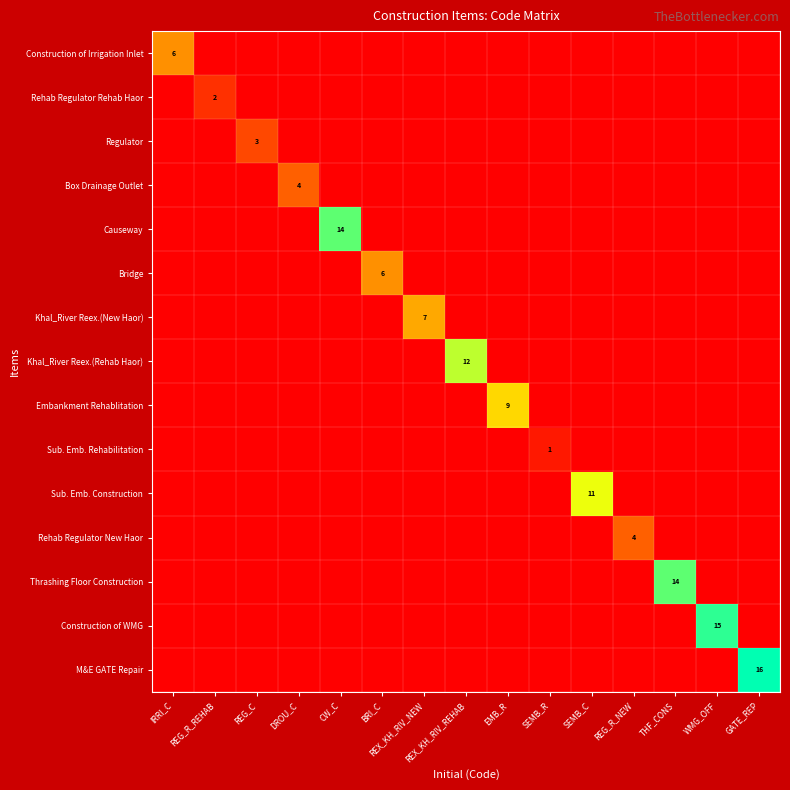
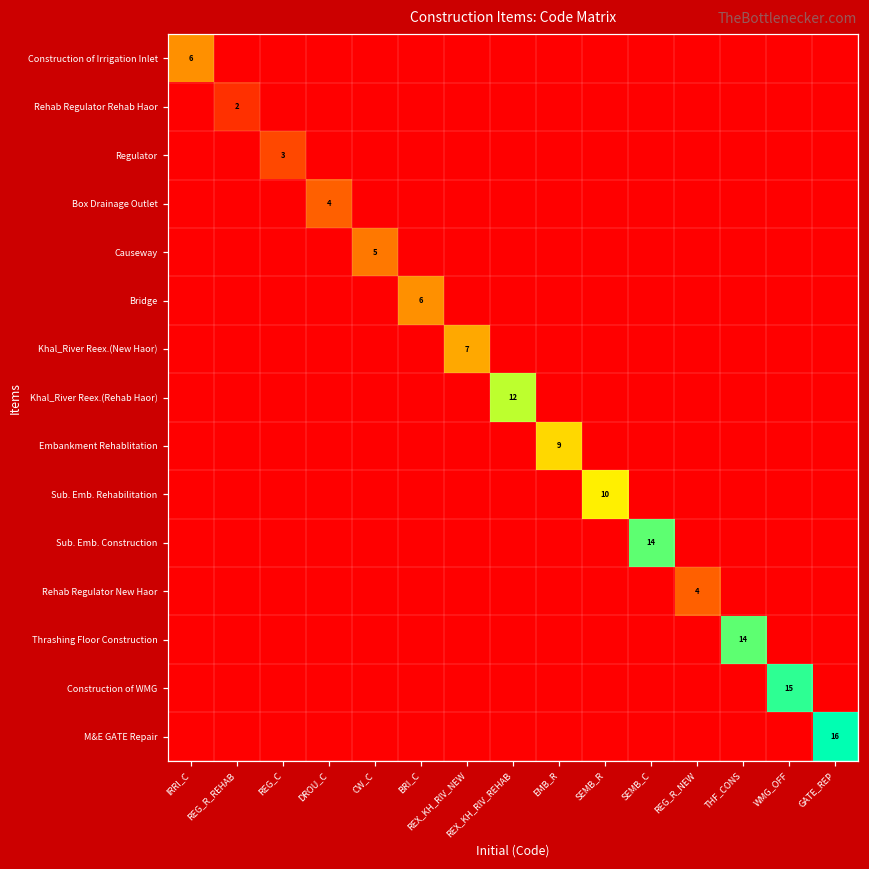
Causeway, CW_C: 14 -> 5
Sub. Emb. Rehabilitation, SEMB_R: 1 -> 10
Sub. Emb. Construction, SEMB_C: 11 -> 14
